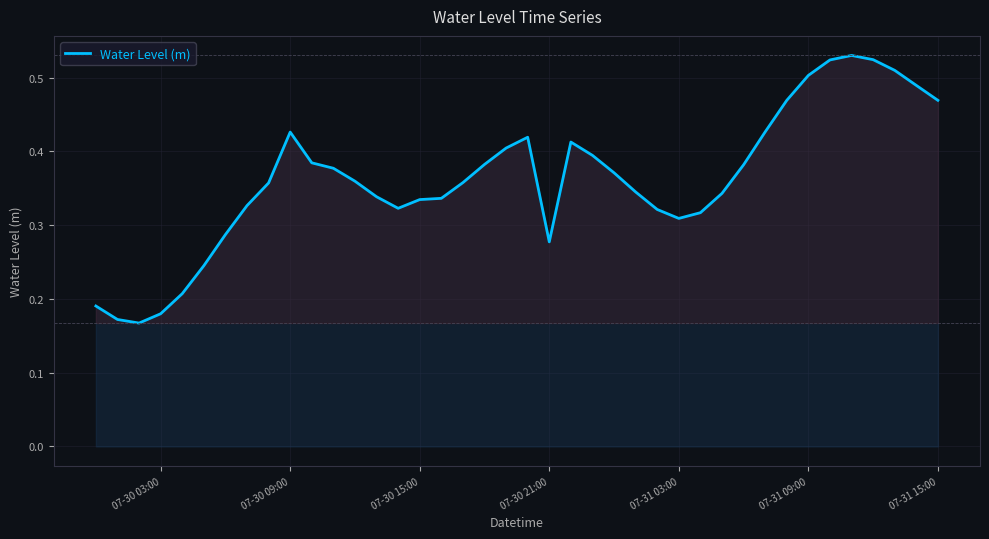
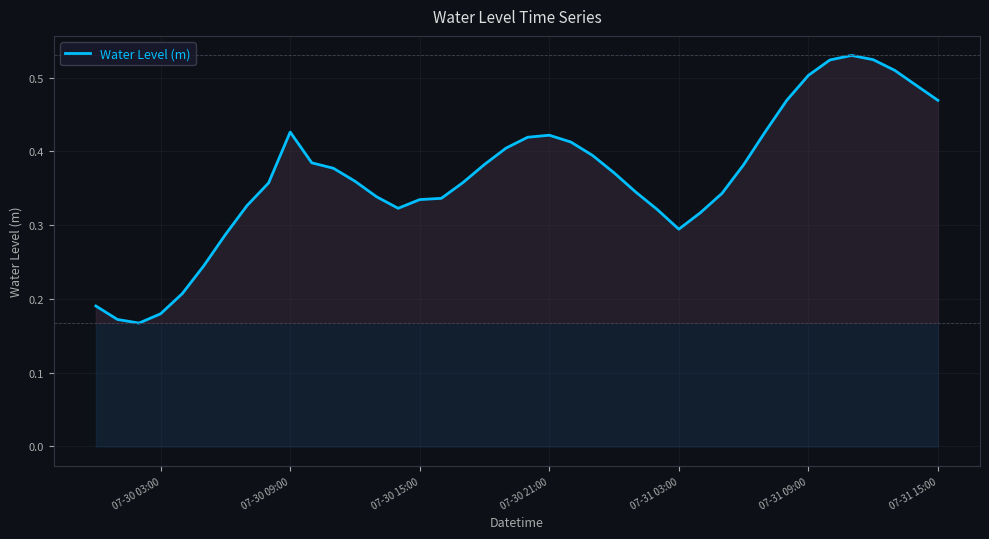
07-30 21:00: 0.28 -> 0.42
07-31 03:00: 0.31 -> 0.29
